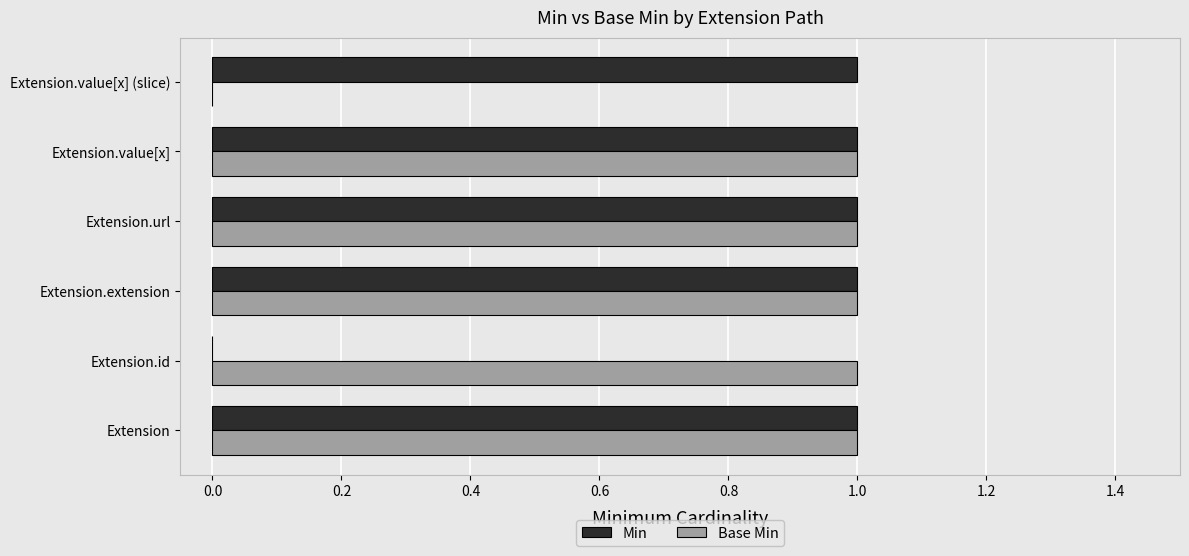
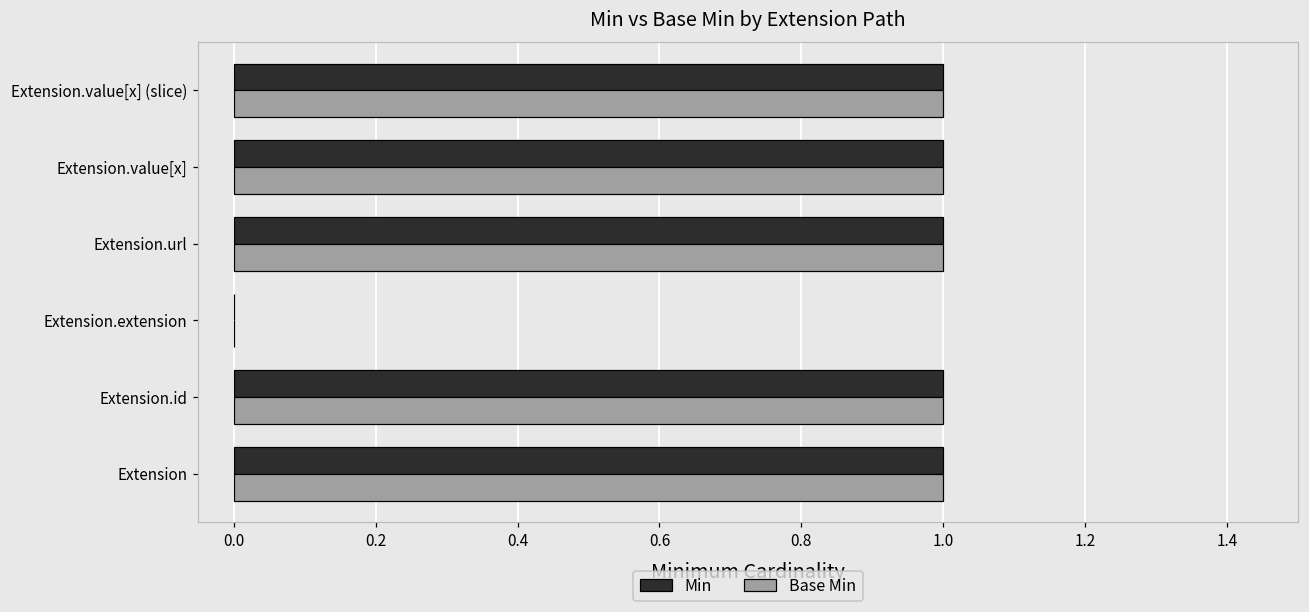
Base Min, Extension.value[x] (slice): 0 -> 1
Min, Extension.extension: 1 -> 0
Base Min, Extension.extension: 1 -> 0
Min, Extension.id: 0 -> 1
